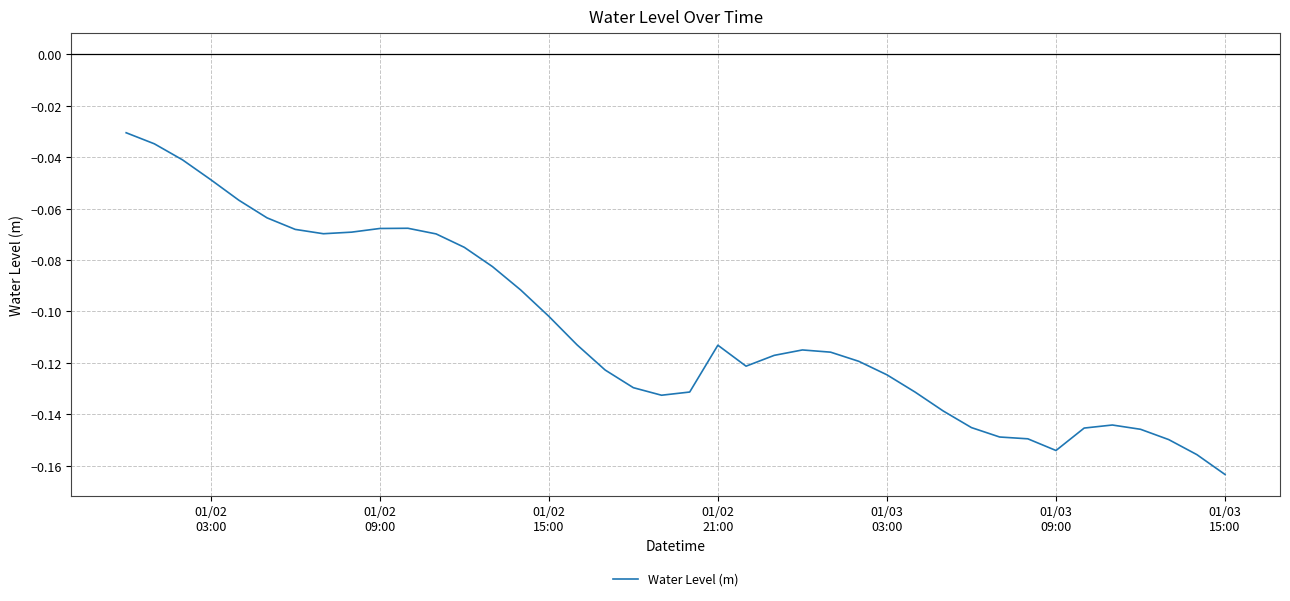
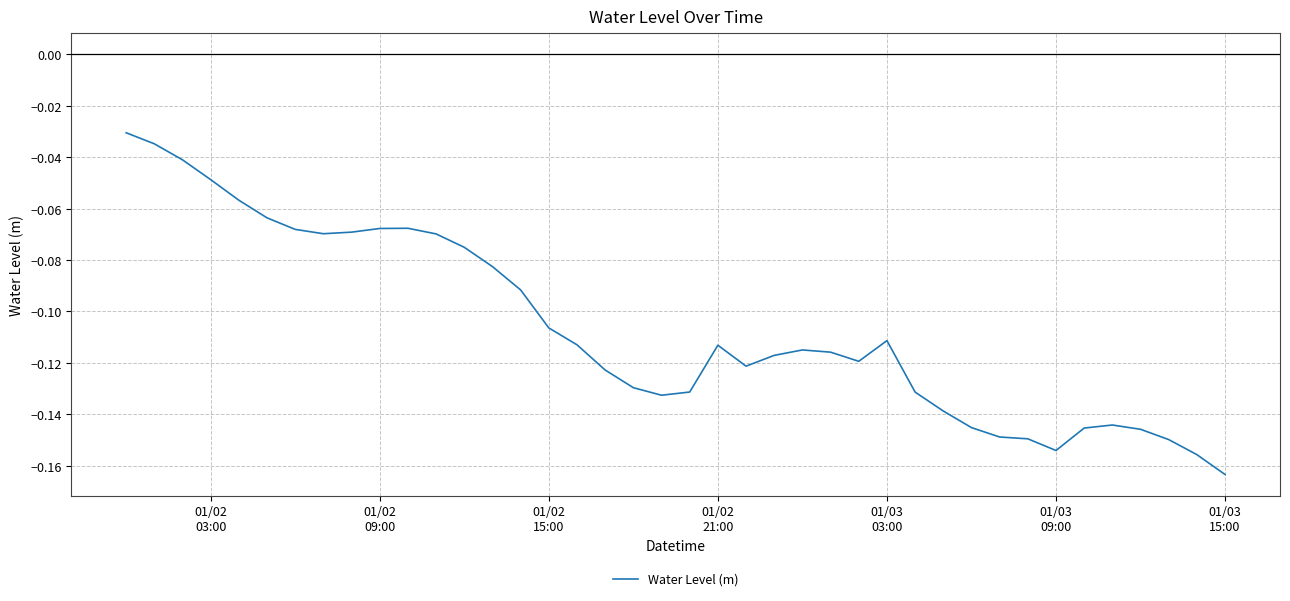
01/02 15:00: -0.102 -> -0.106
01/03 03:00: -0.125 -> -0.111
